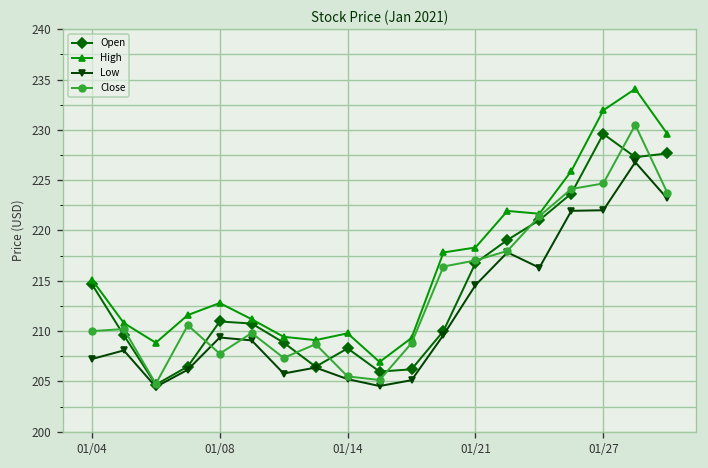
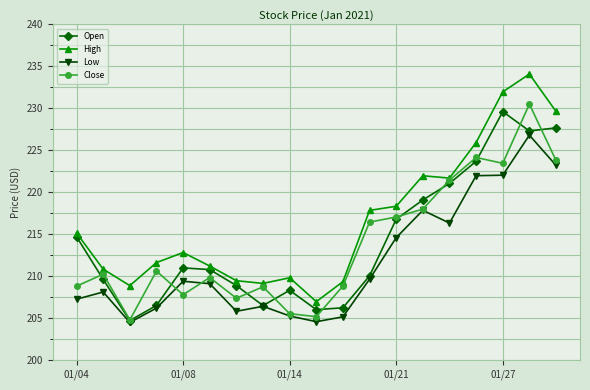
Close, 01/04: 210 -> 209
Close, 01/27: 225 -> 223
